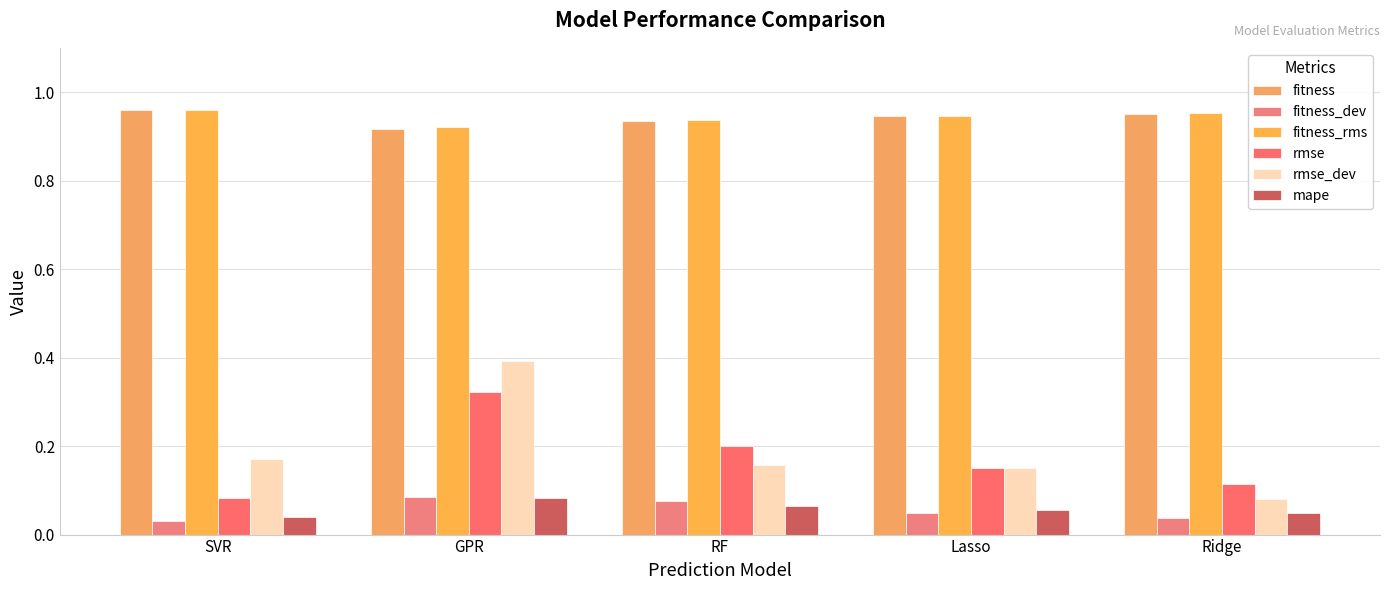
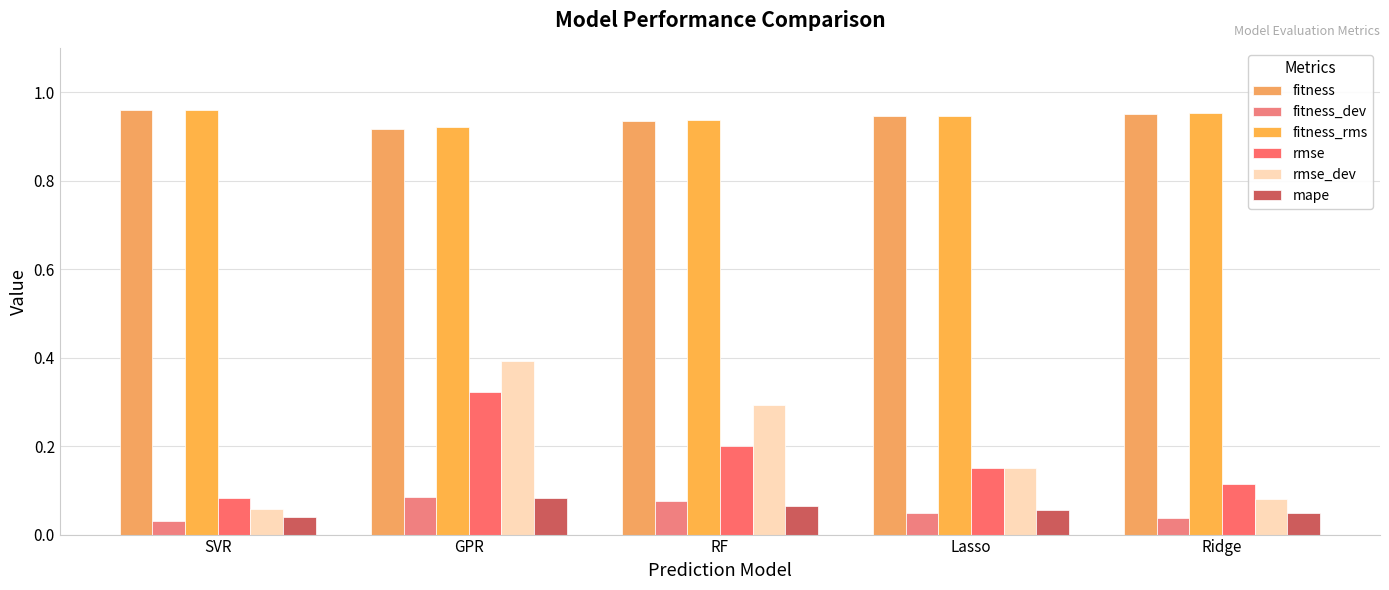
rmse_dev, SVR: 0.17 -> 0.06
rmse_dev, RF: 0.16 -> 0.29
